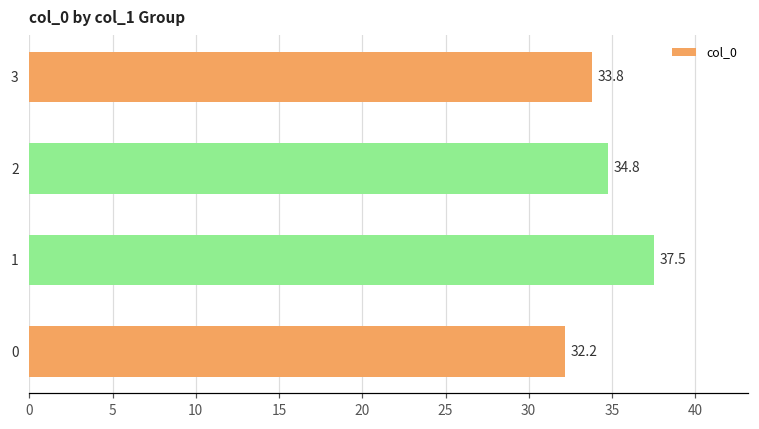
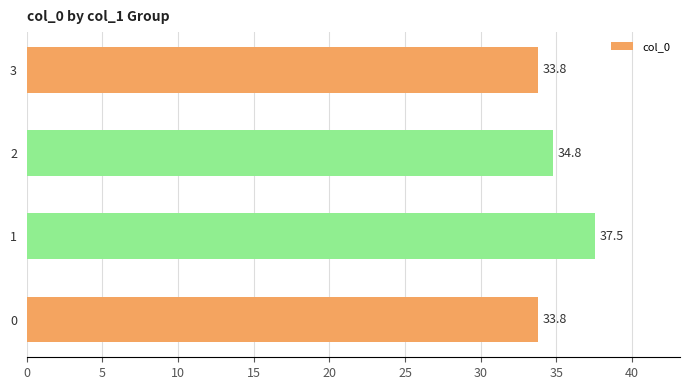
0: 32.2 -> 33.8
